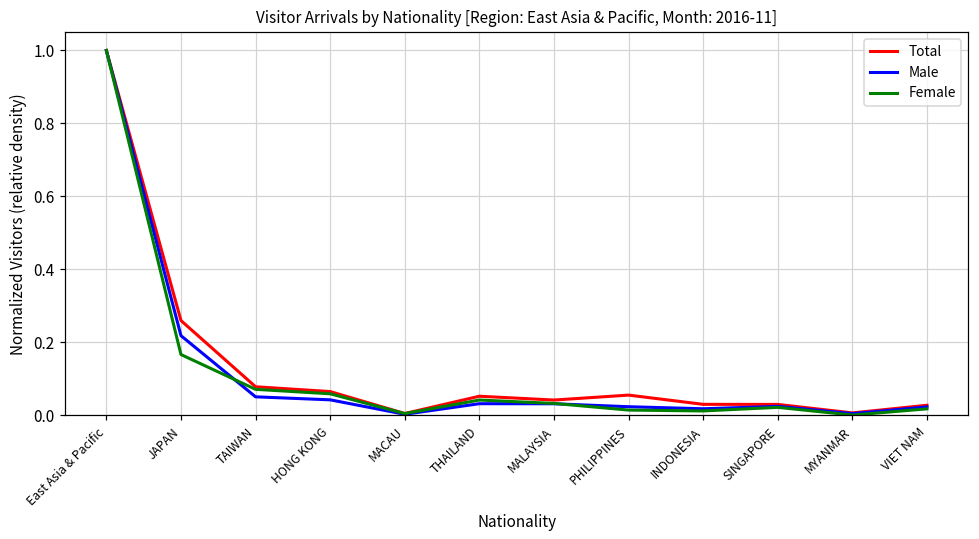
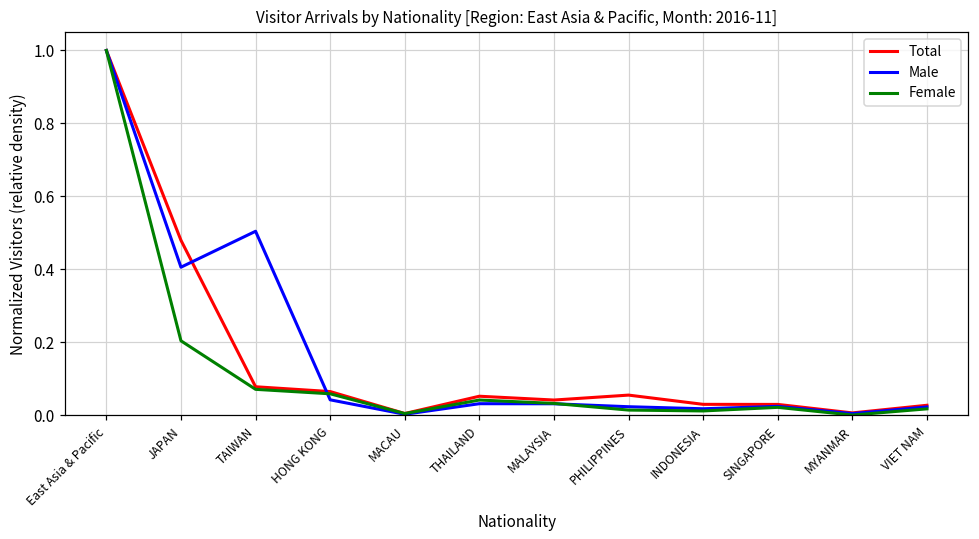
Total, JAPAN: 0.26 -> 0.48
Male, JAPAN: 0.22 -> 0.41
Female, JAPAN: 0.17 -> 0.20
Male, TAIWAN: 0.05 -> 0.50
